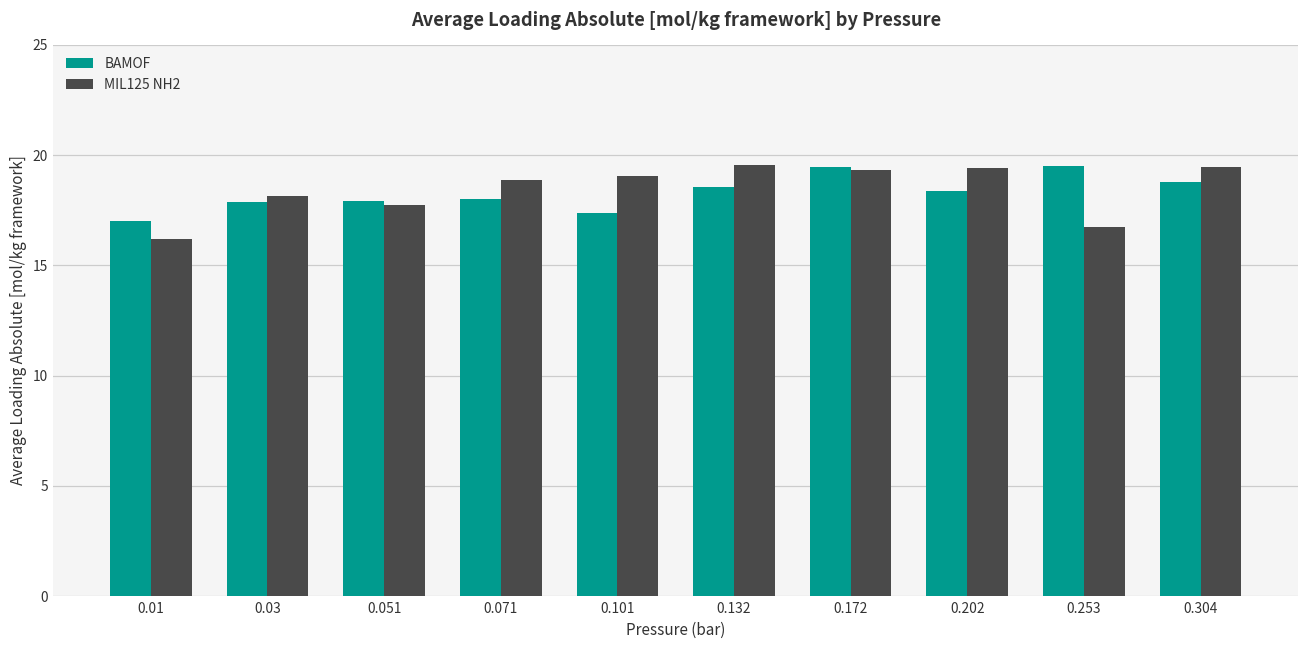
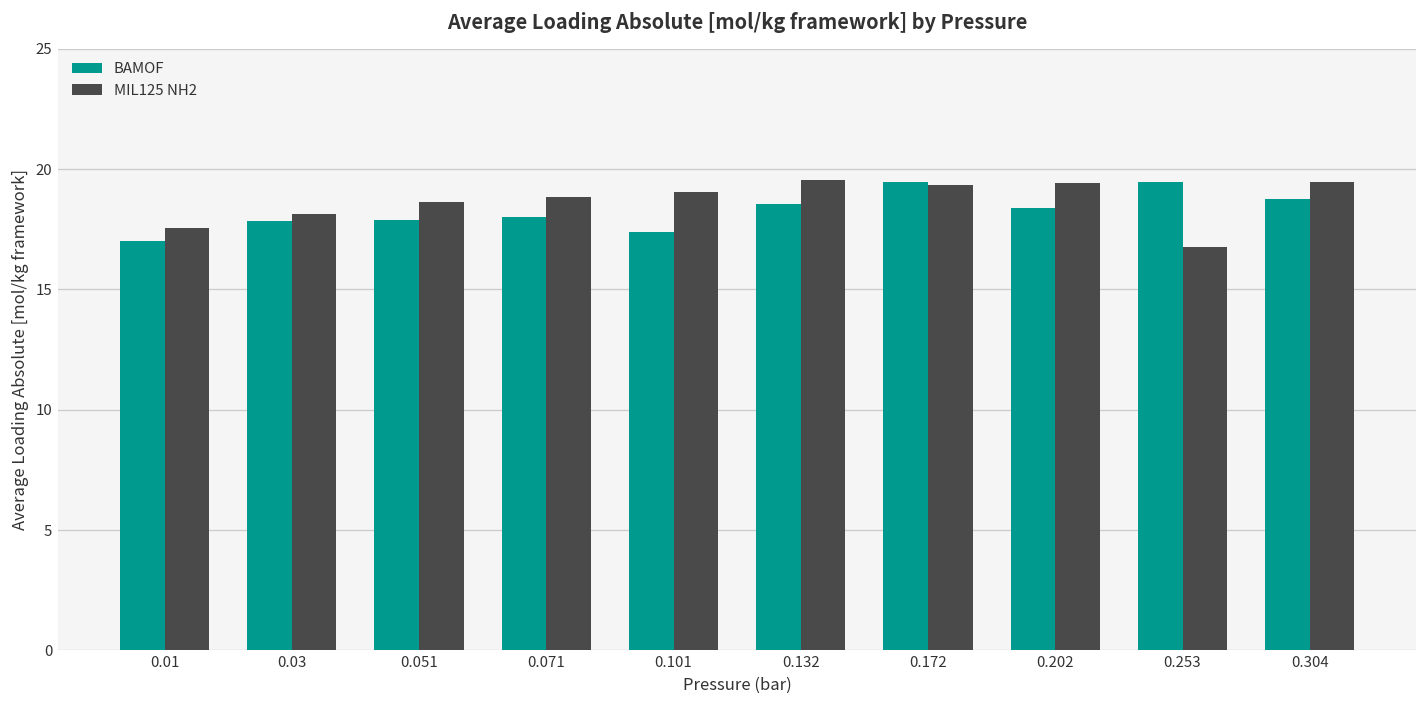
MIL125 NH2, 0.01: 16.2 -> 17.6
MIL125 NH2, 0.051: 17.7 -> 18.6
